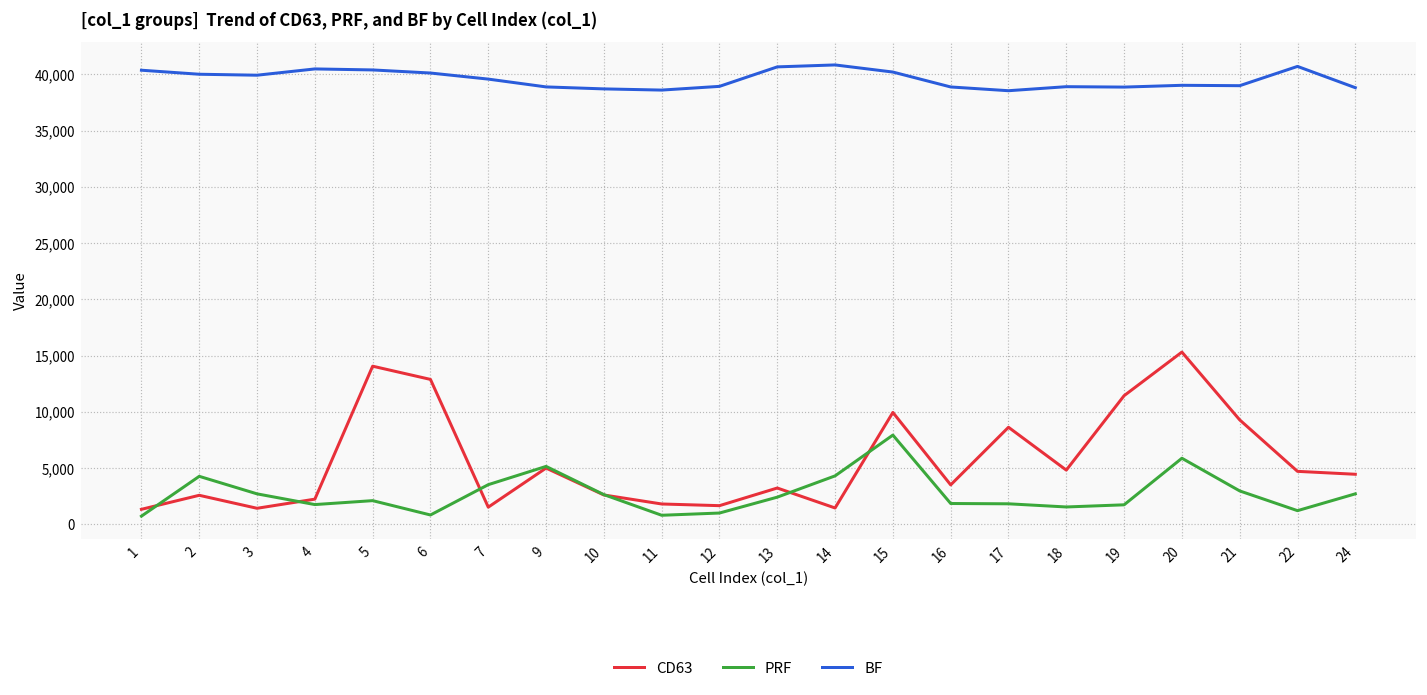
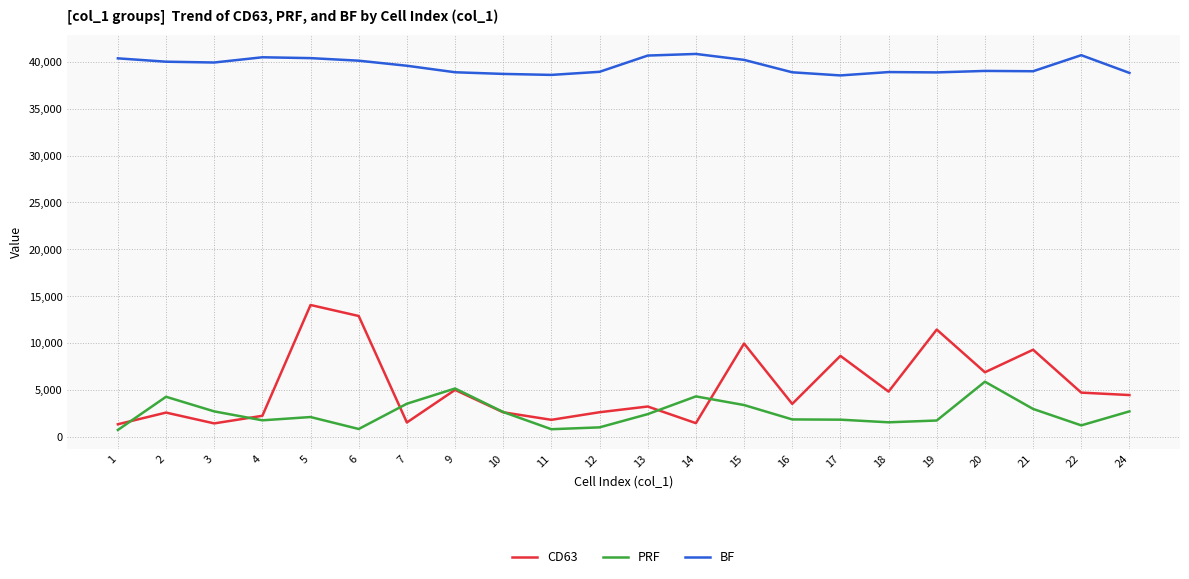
CD63, 12: 2,000 -> 3,000
PRF, 15: 8,000 -> 3,000
CD63, 20: 15,000 -> 7,000
